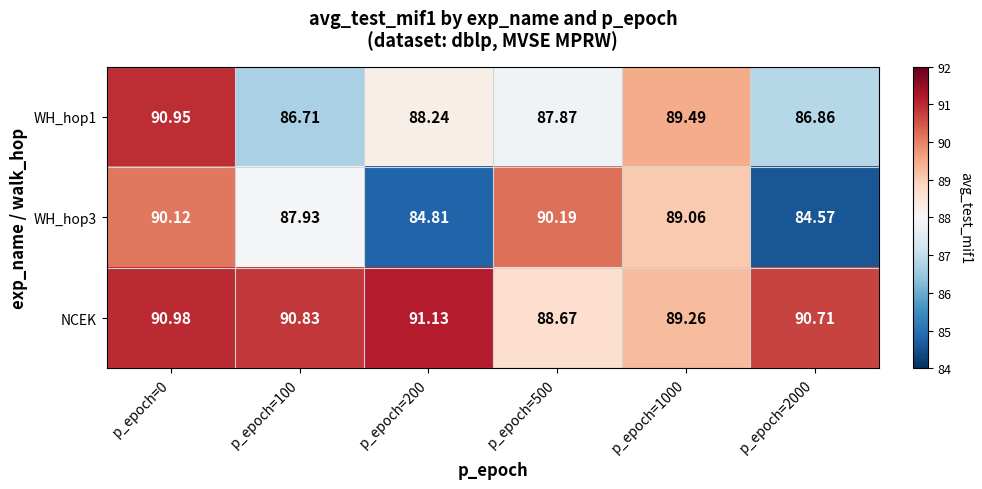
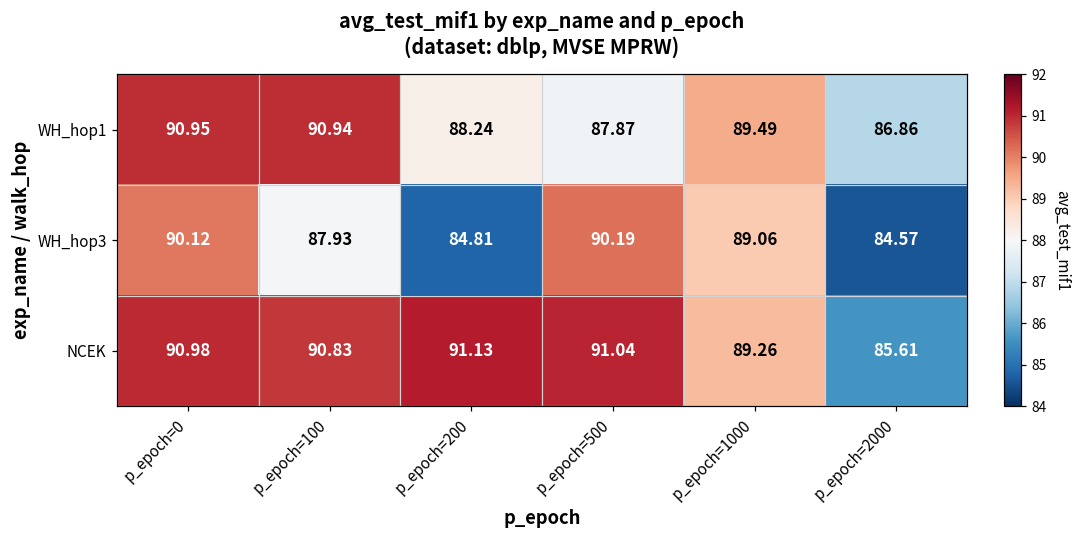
WH_hop1, p_epoch=100: 86.71 -> 90.94
NCEK, p_epoch=500: 88.67 -> 91.04
NCEK, p_epoch=2000: 90.71 -> 85.61
